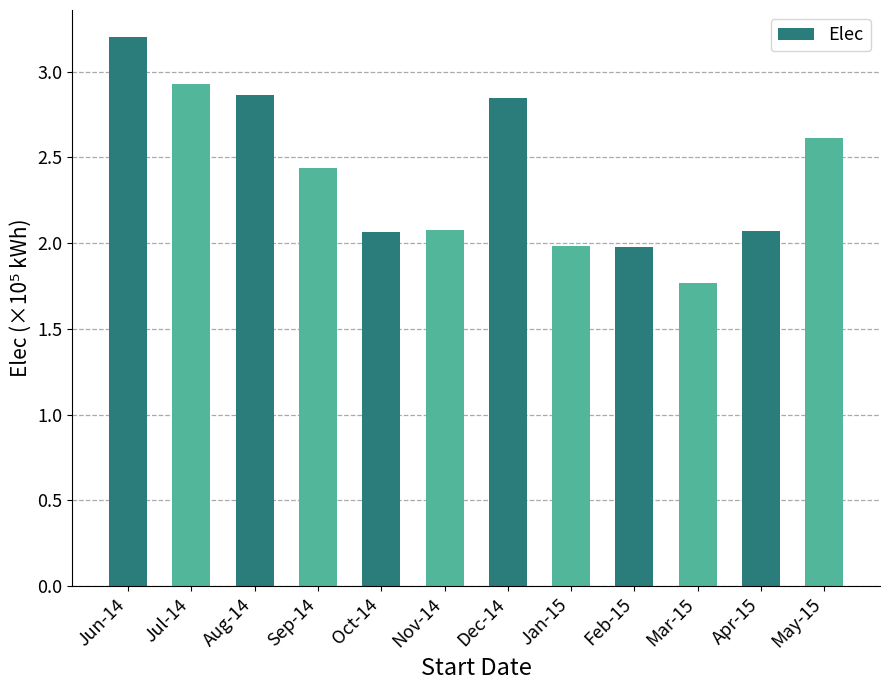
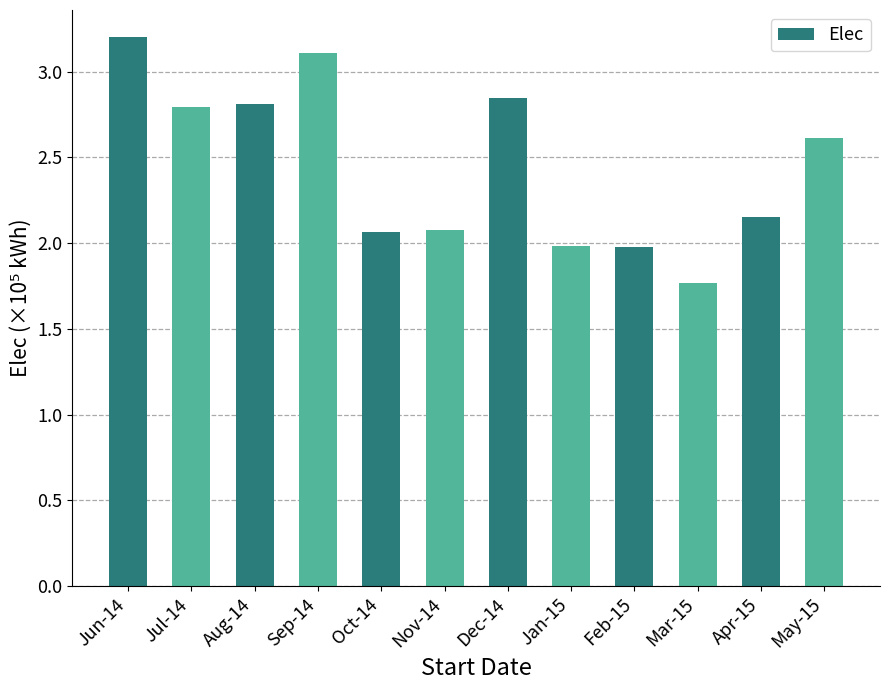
Jul-14: 2.93 -> 2.79
Aug-14: 2.86 -> 2.81
Sep-14: 2.44 -> 3.11
Apr-15: 2.07 -> 2.15
